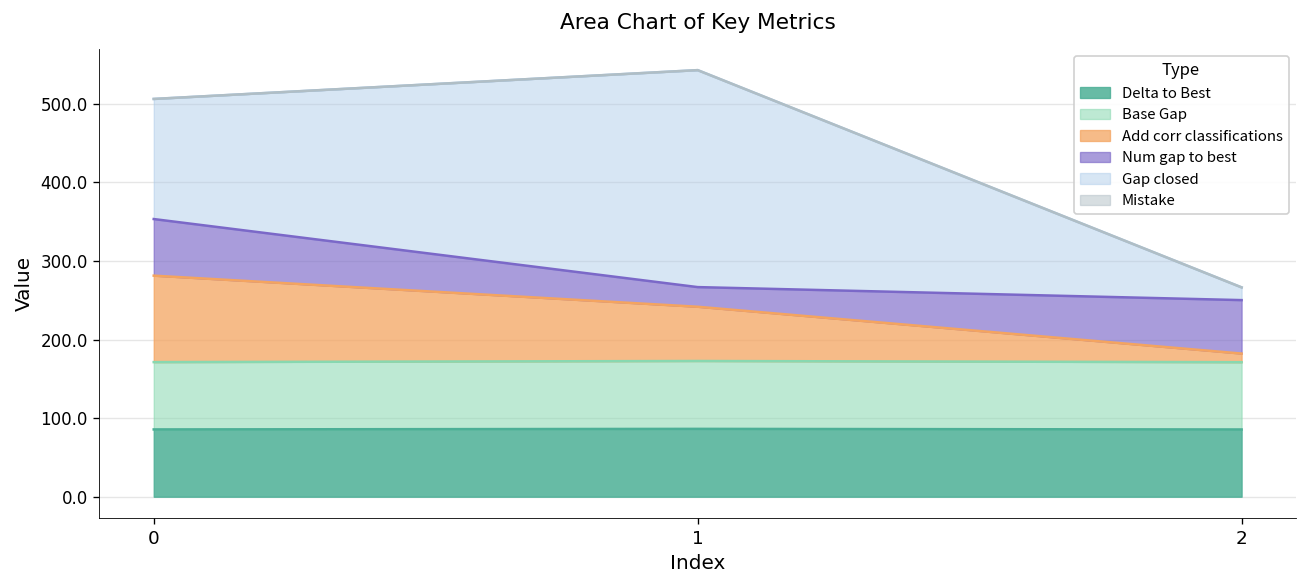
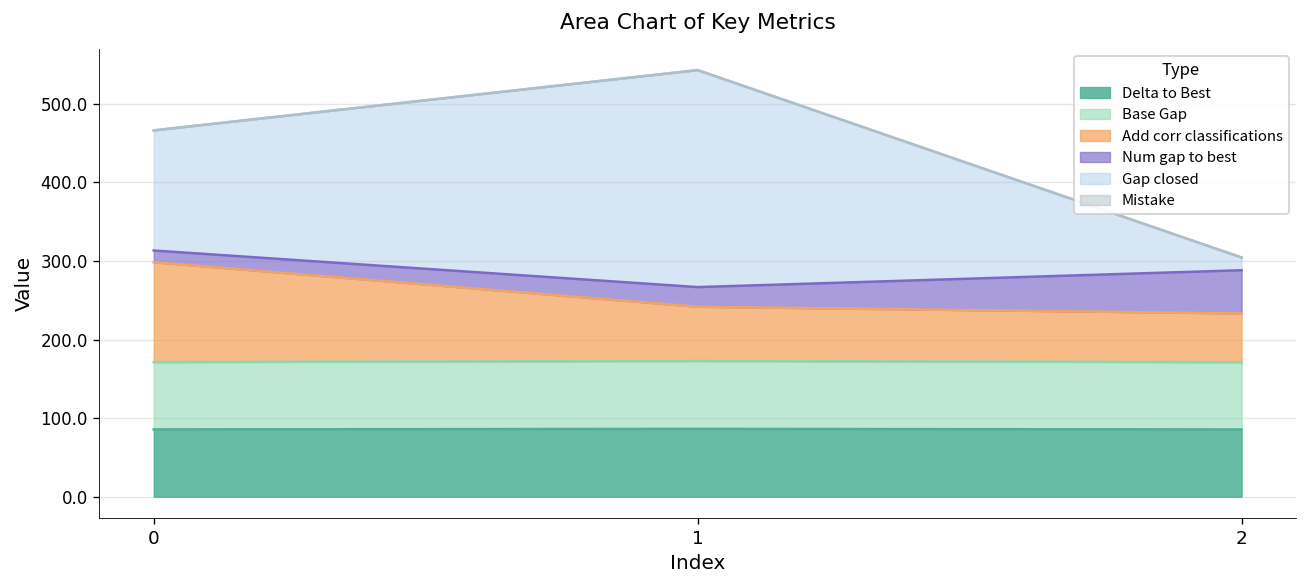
Add corr classifications, 0: 110 -> 130
Num gap to best, 0: 70 -> 20
Add corr classifications, 2: 10 -> 60
Num gap to best, 2: 70 -> 60
